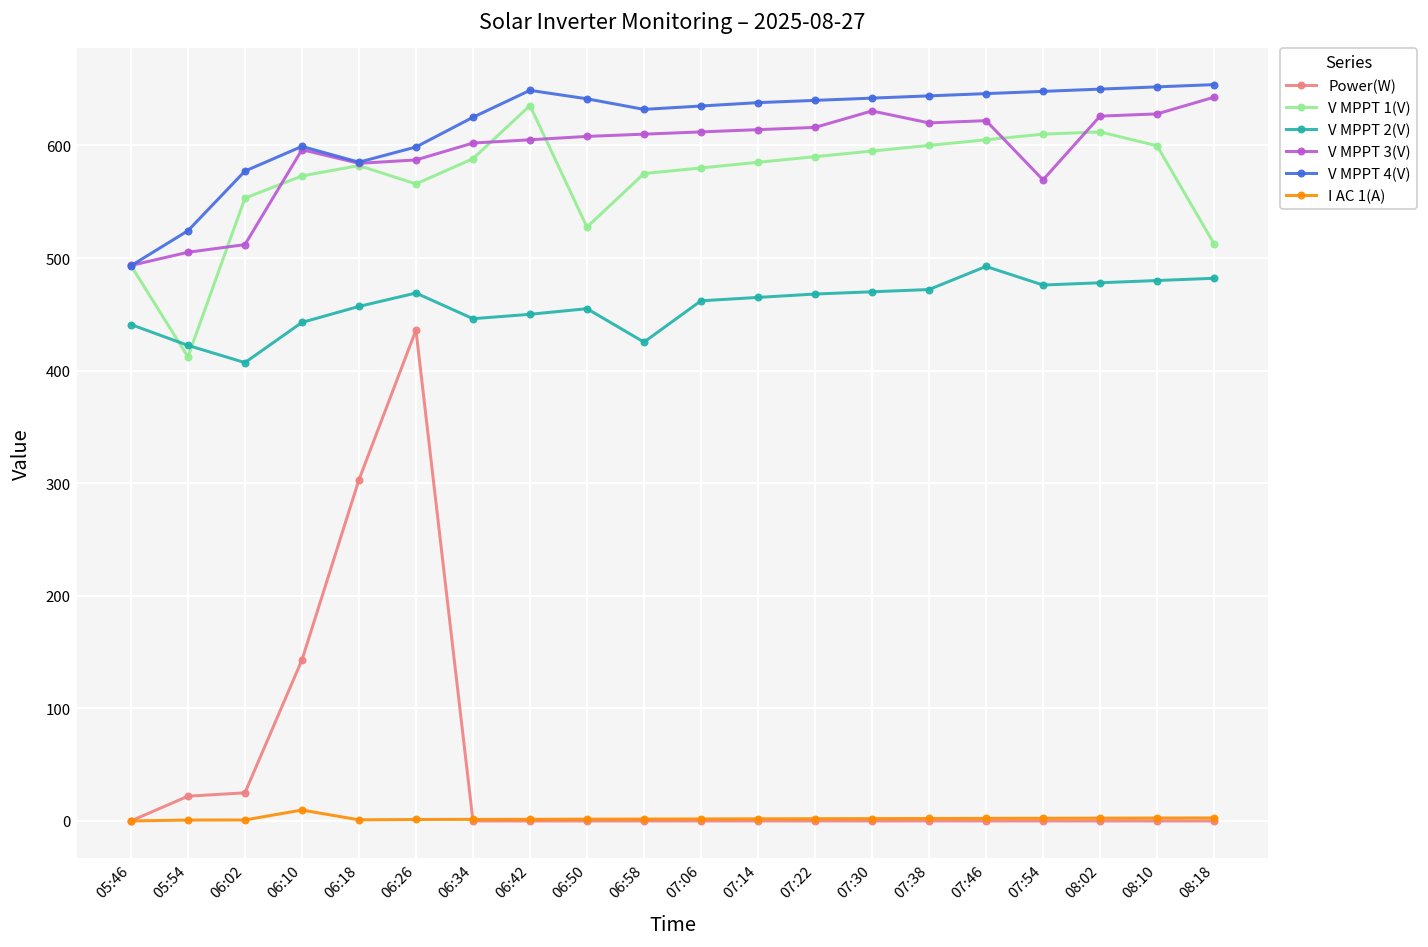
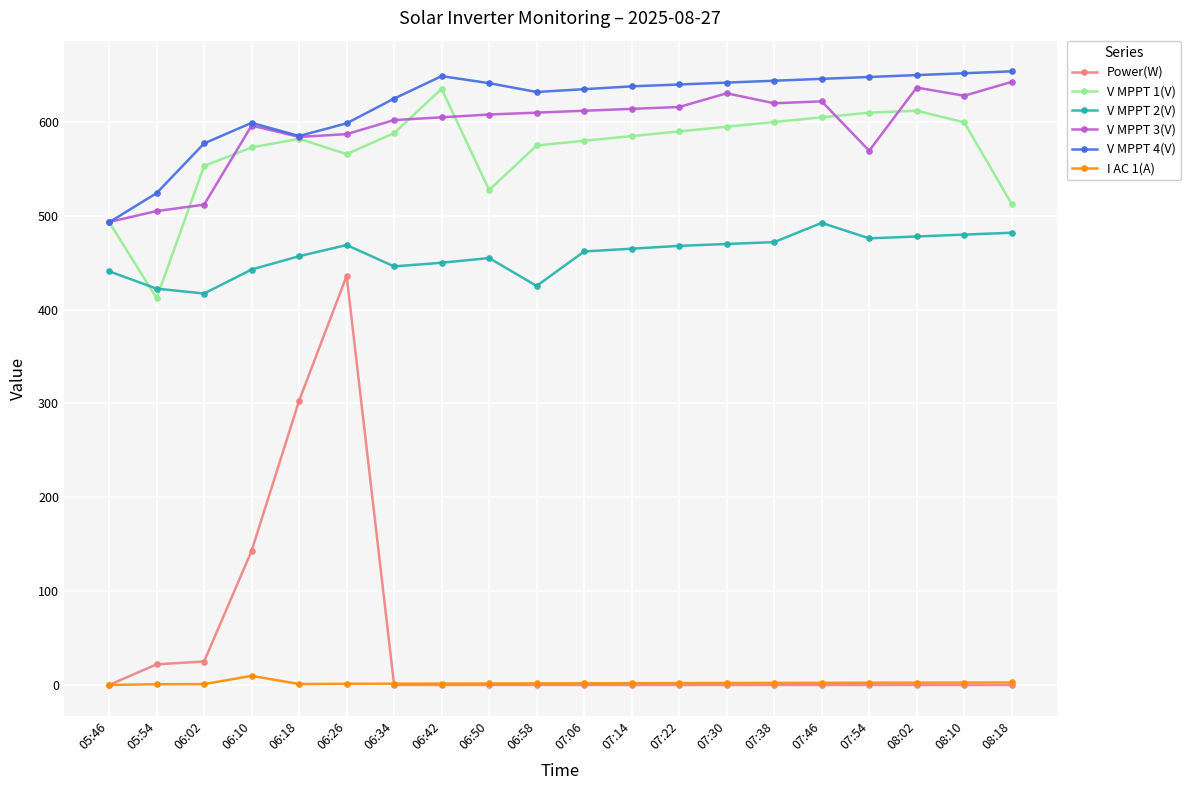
V MPPT 2(V), 06:02: 410 -> 420
V MPPT 3(V), 08:02: 630 -> 640
